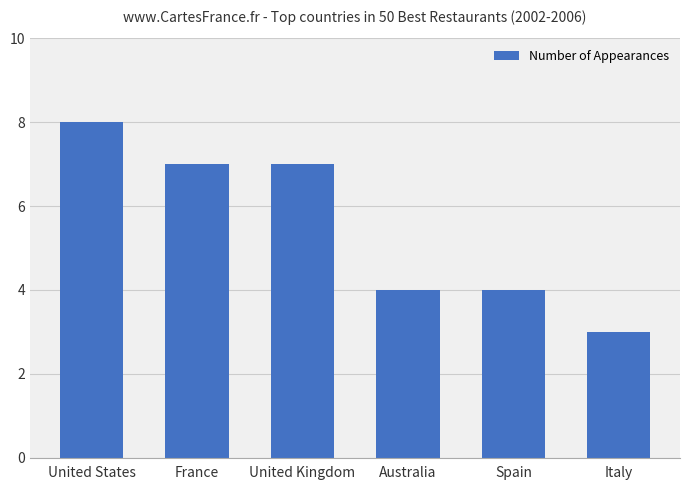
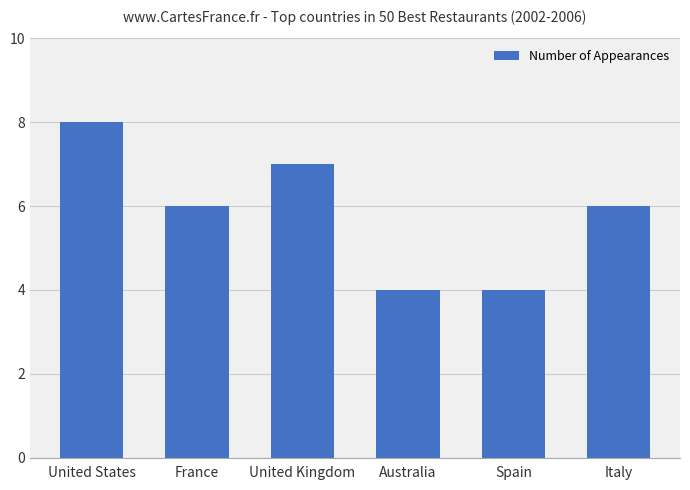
France: 7 -> 6
Italy: 3 -> 6
